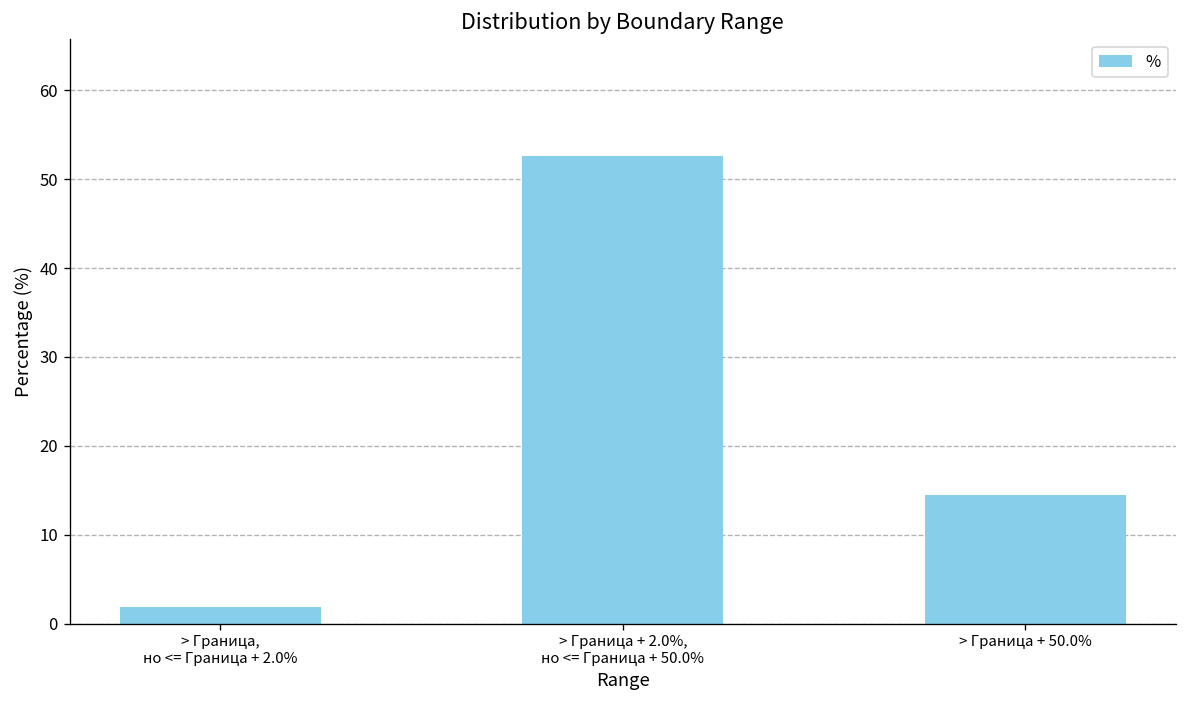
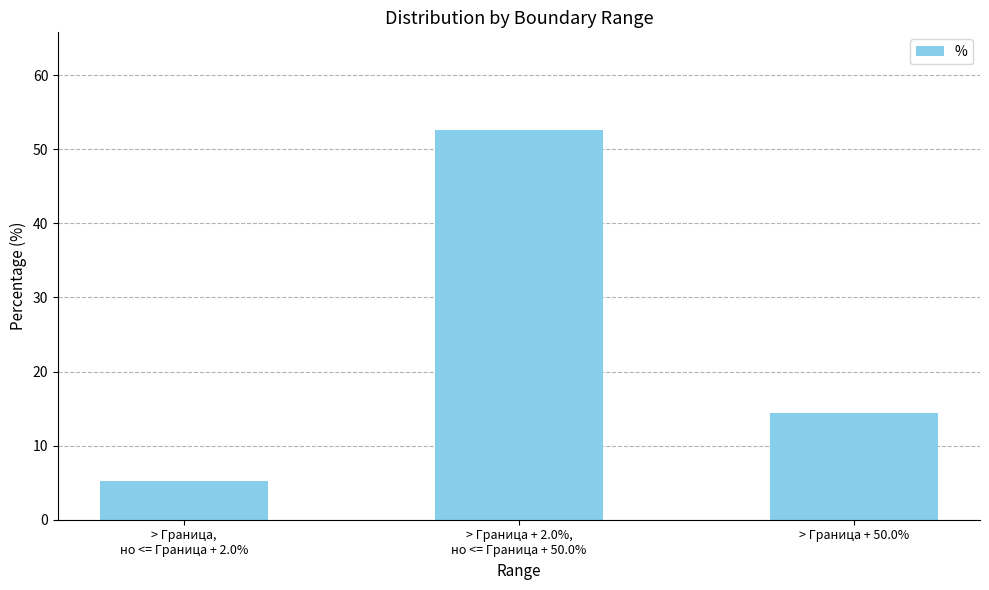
> Граница, но <= Граница + 2.0%: 2 -> 5
